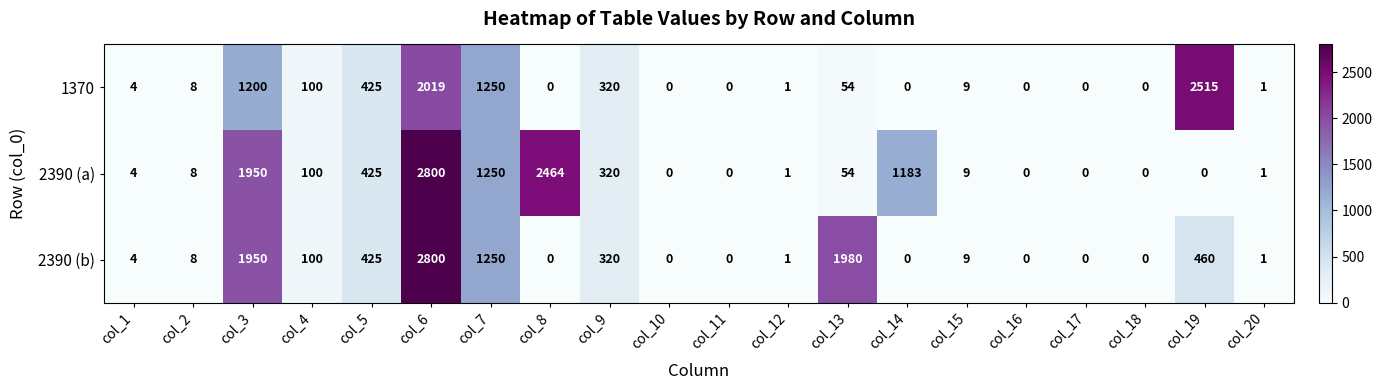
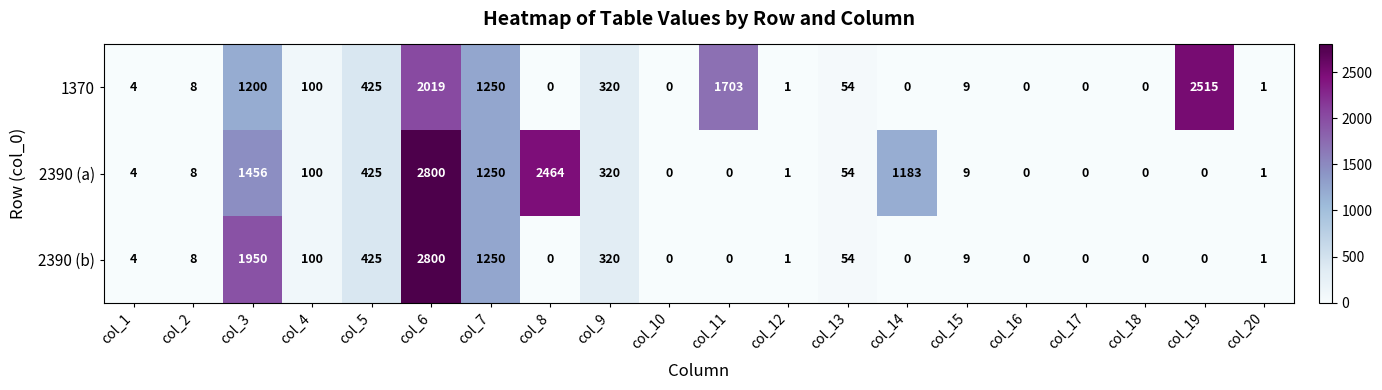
1370, col_11: 0 -> 1703
2390 (a), col_3: 1950 -> 1456
2390 (b), col_13: 1980 -> 54
2390 (b), col_19: 460 -> 0
